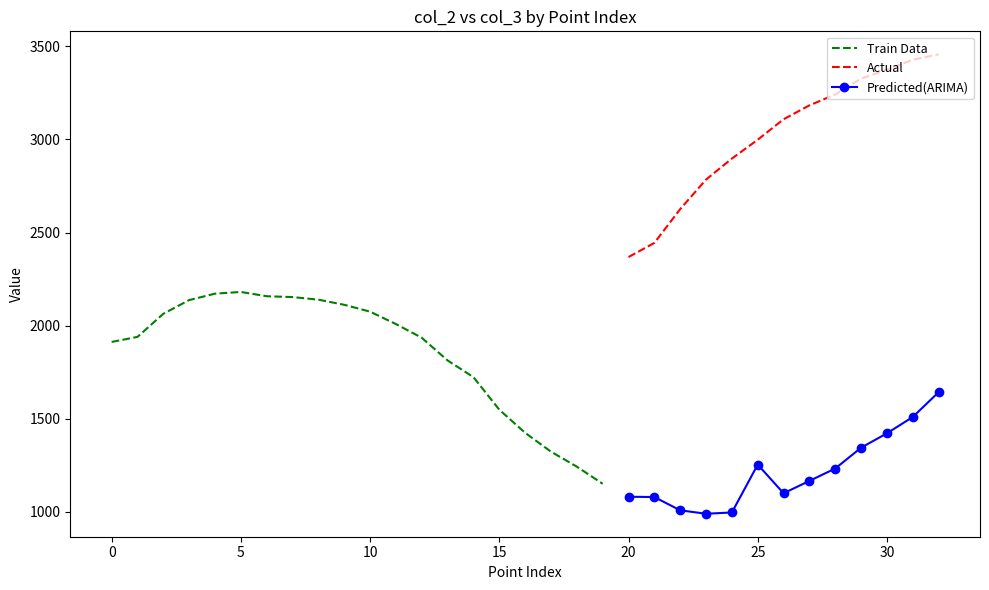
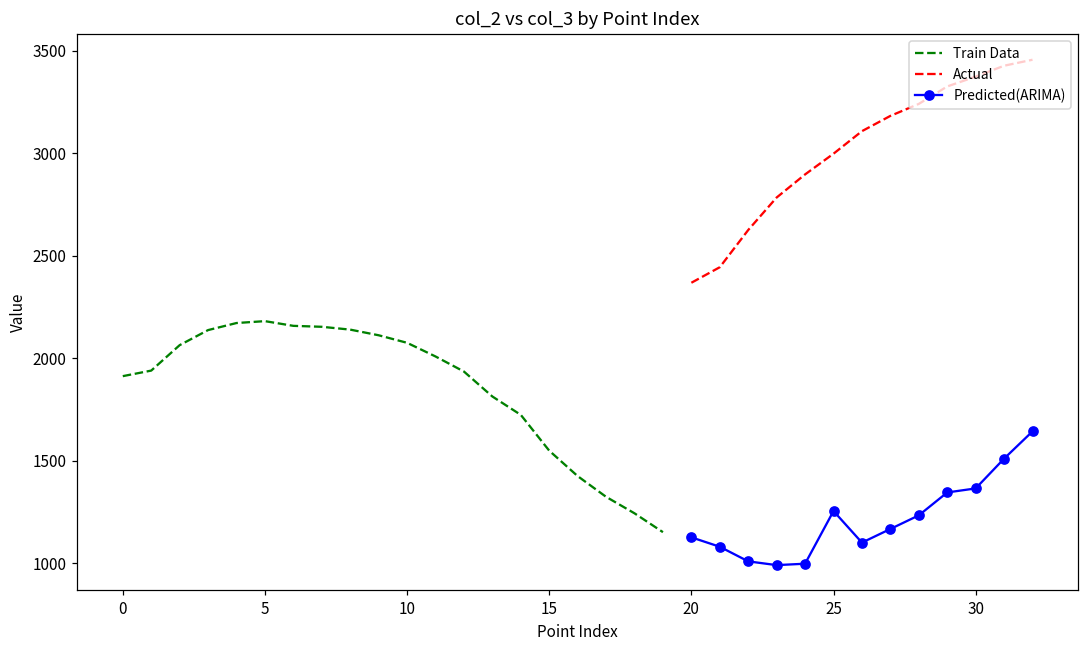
Predicted(ARIMA), 20: 1080 -> 1130
Predicted(ARIMA), 30: 1420 -> 1360
